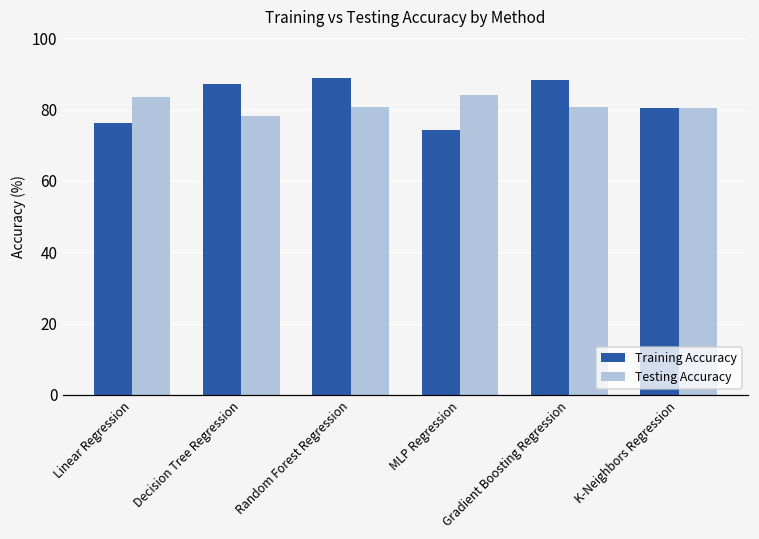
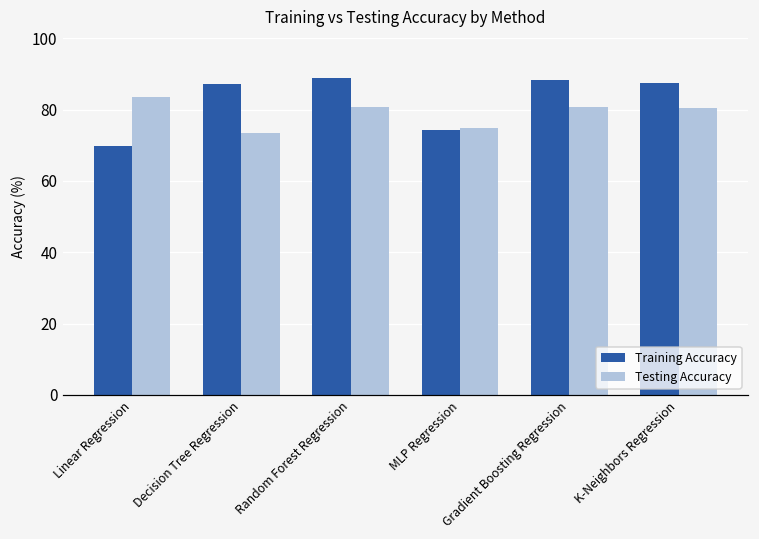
Training Accuracy, Linear Regression: 76 -> 70
Testing Accuracy, Decision Tree Regression: 78 -> 73
Testing Accuracy, MLP Regression: 84 -> 75
Training Accuracy, K-Neighbors Regression: 80 -> 88
